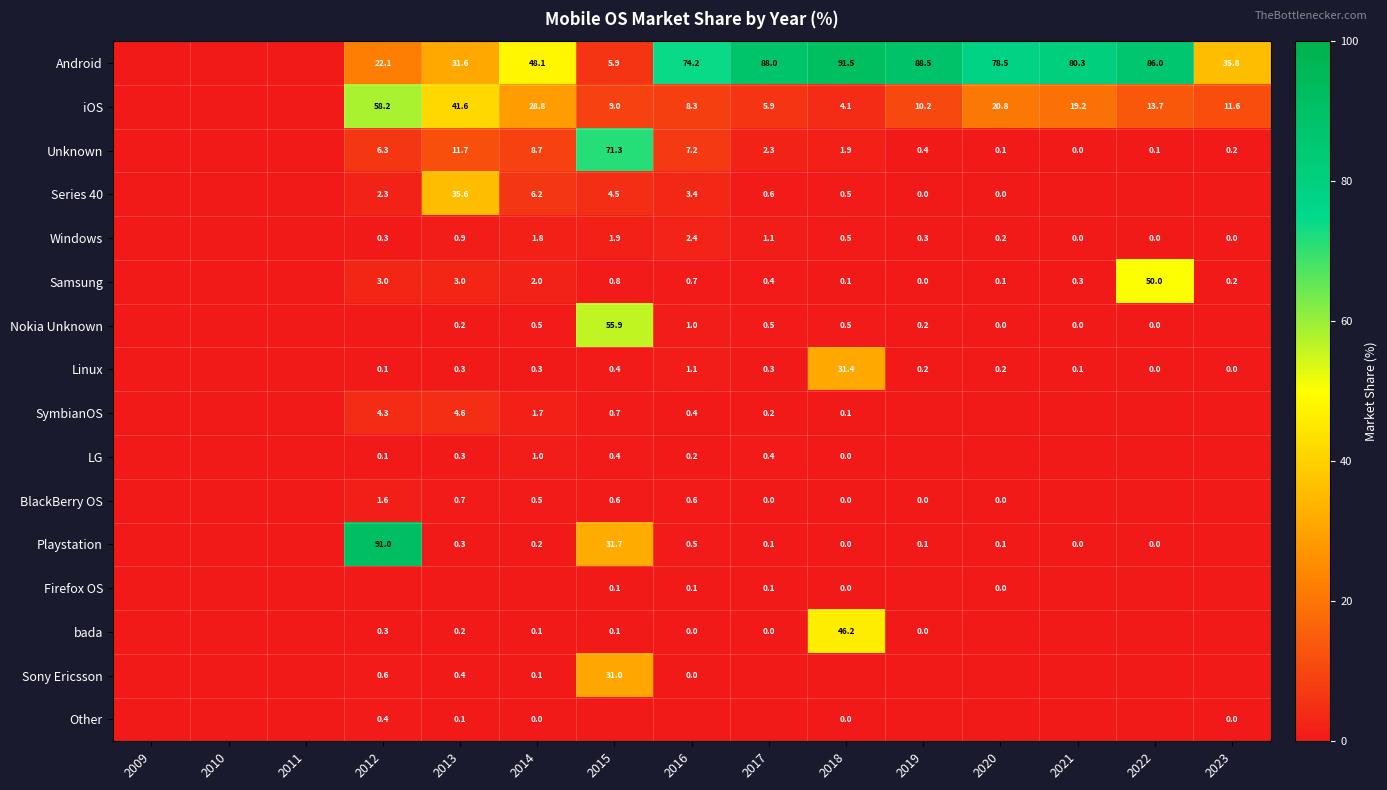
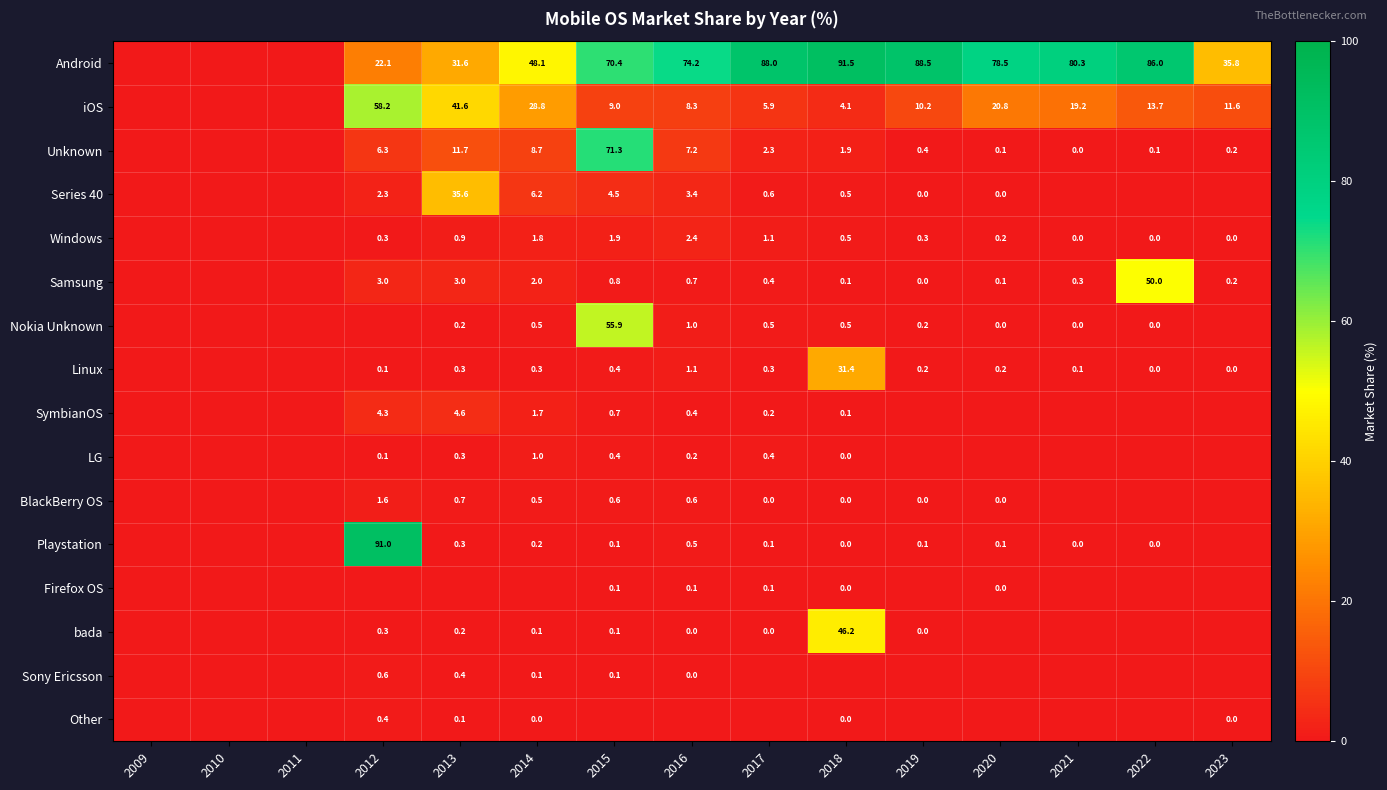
Android, 2015: 5.9 -> 70.4
Playstation, 2015: 31.7 -> 0.1
Sony Ericsson, 2015: 31.0 -> 0.1
